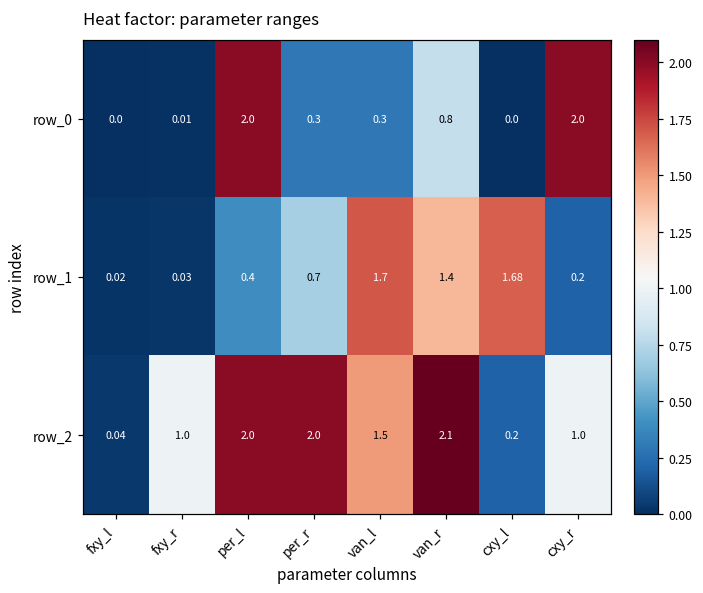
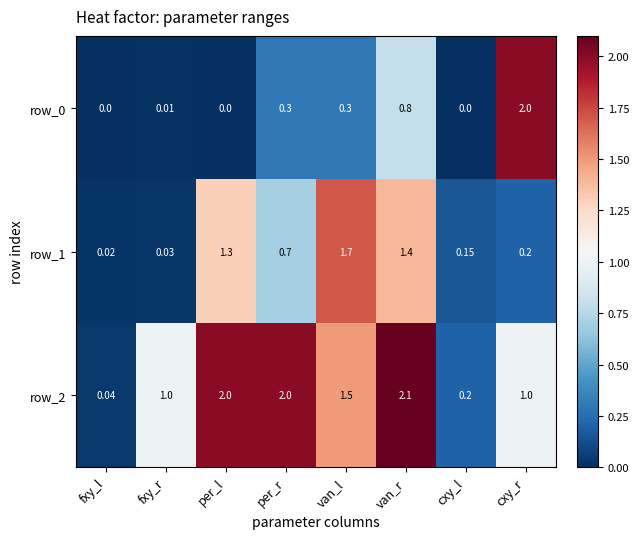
row_0, per_l: 2.0 -> 0.0
row_1, per_l: 0.4 -> 1.3
row_1, cxy_l: 1.68 -> 0.15
